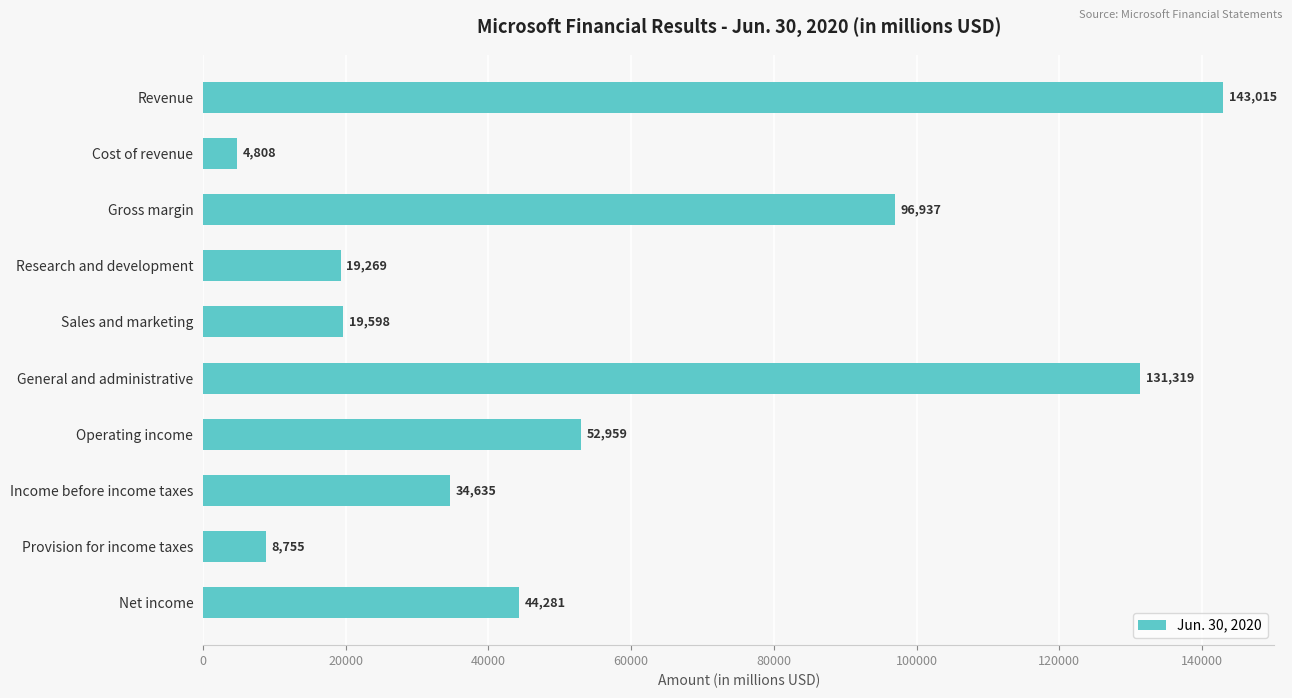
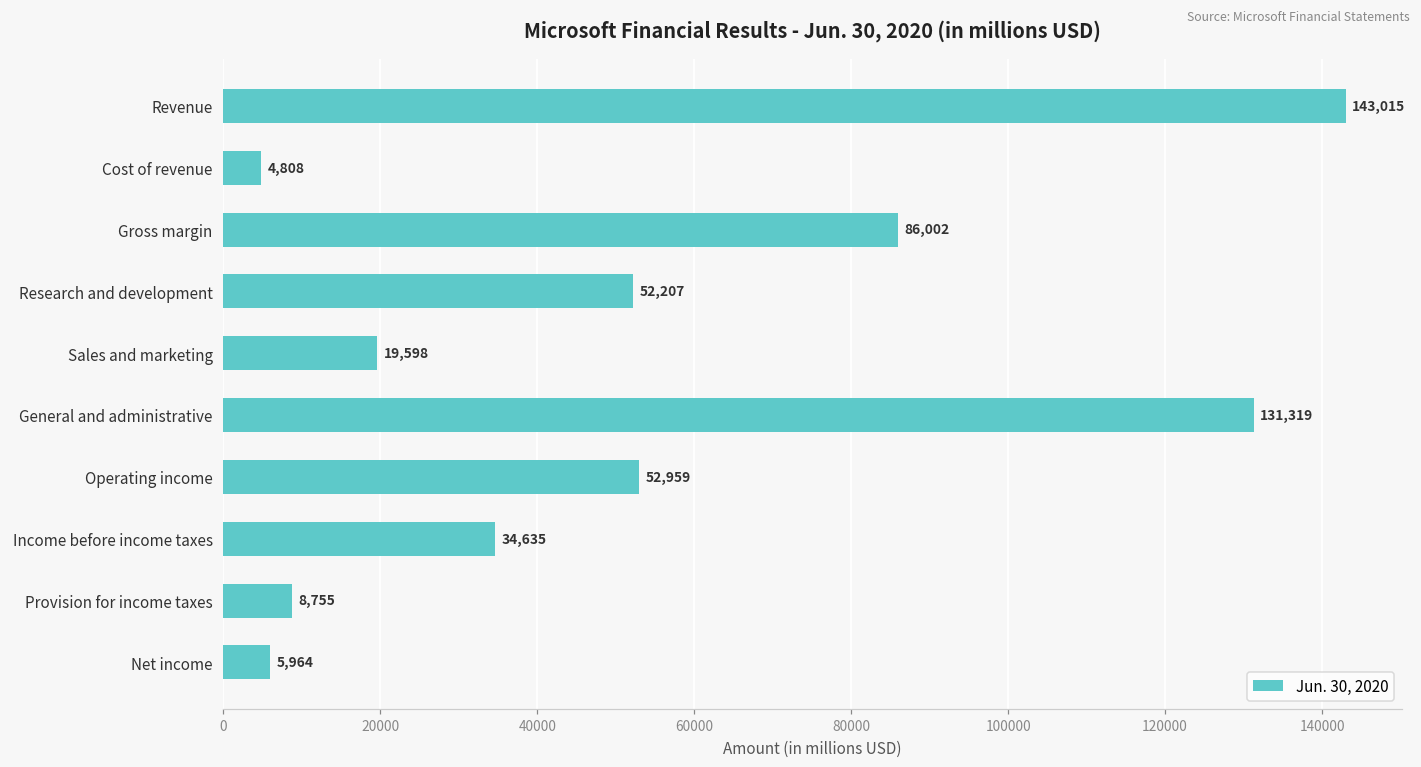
Gross margin: 96,937 -> 86,002
Research and development: 19,269 -> 52,207
Net income: 44,281 -> 5,964
